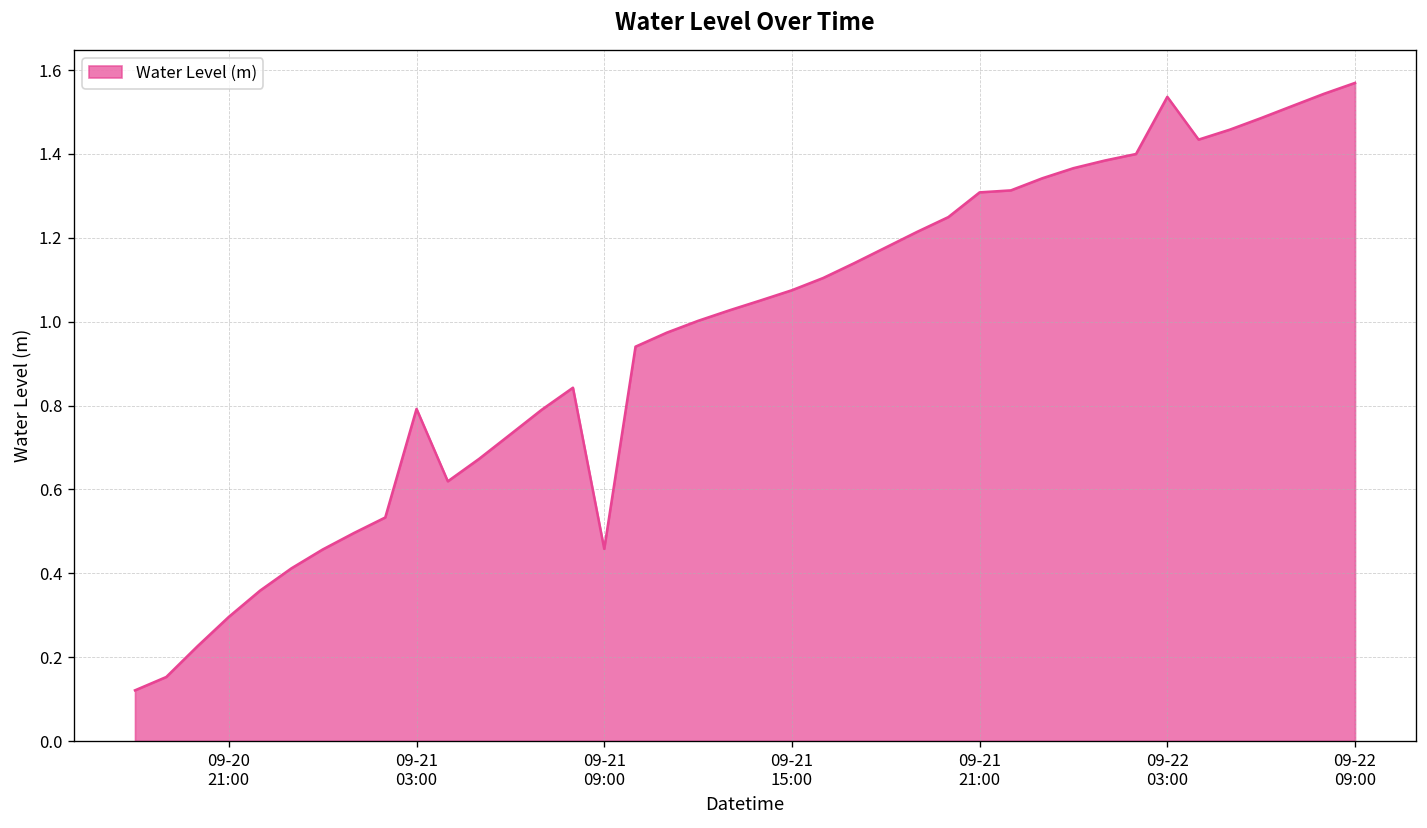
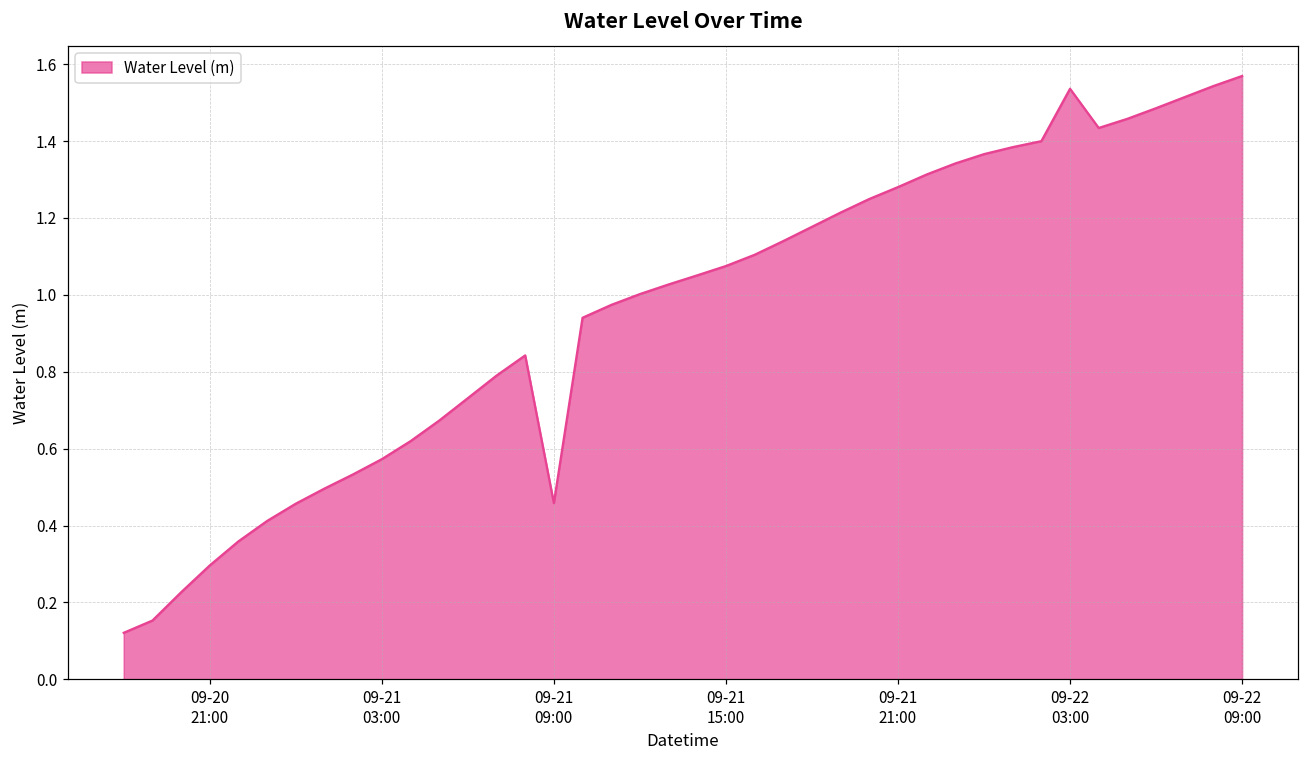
09-21 03:00: 0.79 -> 0.57
09-21 21:00: 1.31 -> 1.28
